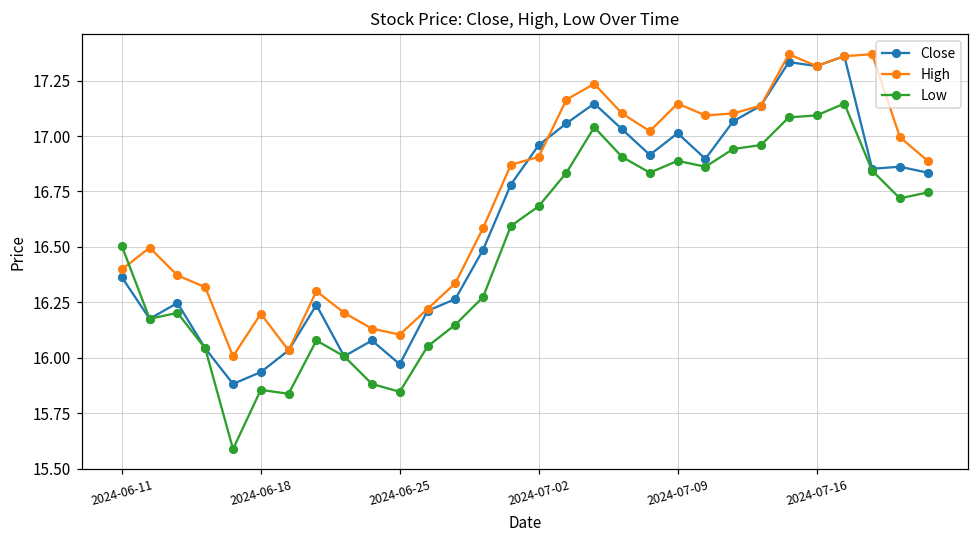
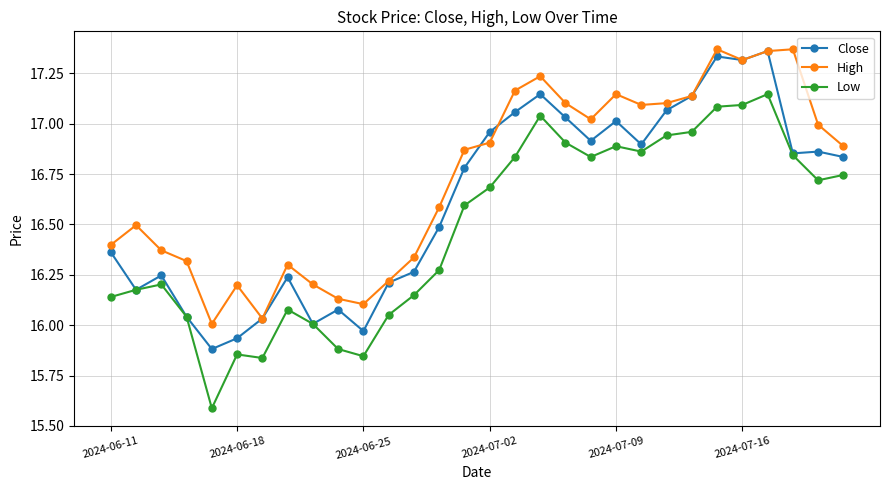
Low, 2024-06-11: 16.50 -> 16.14
